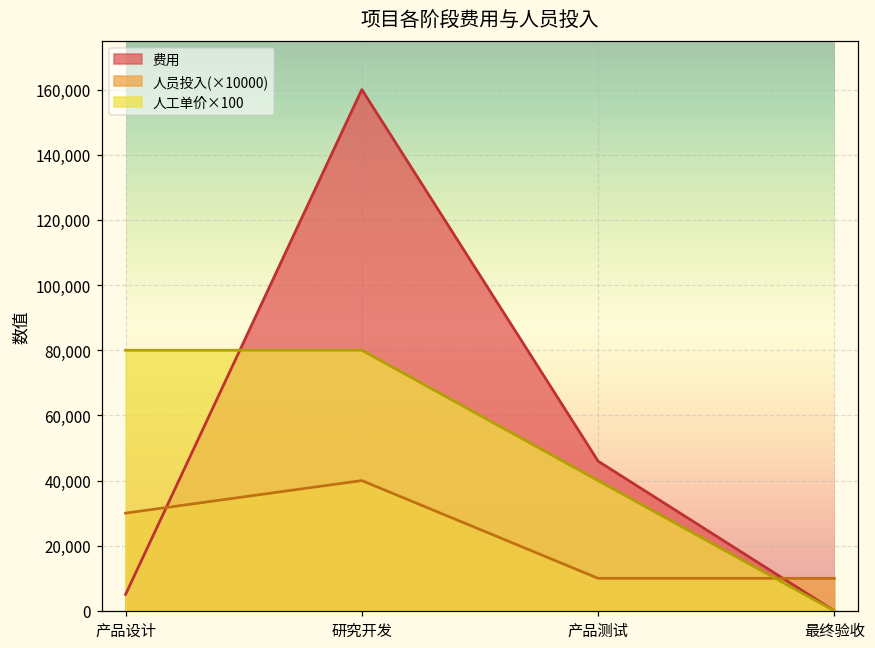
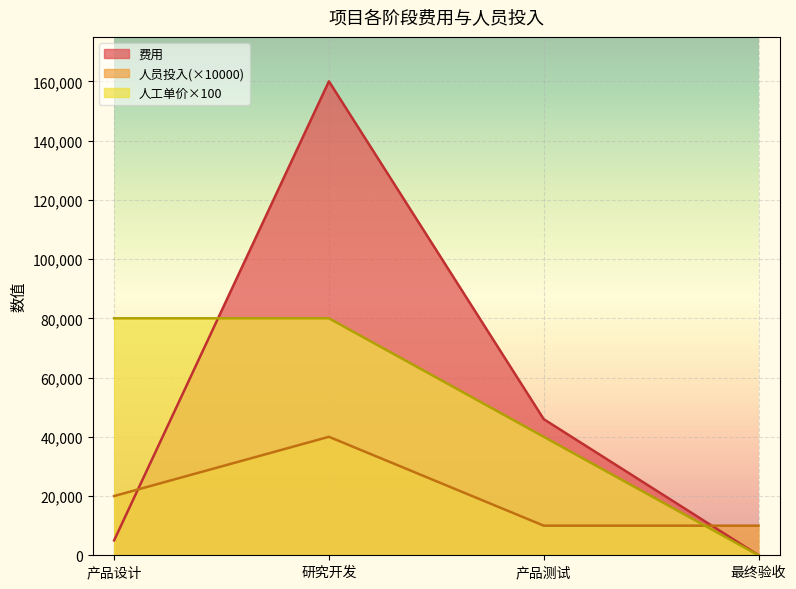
人员投入(×10000), 产品设计: 30,000 -> 20,000
